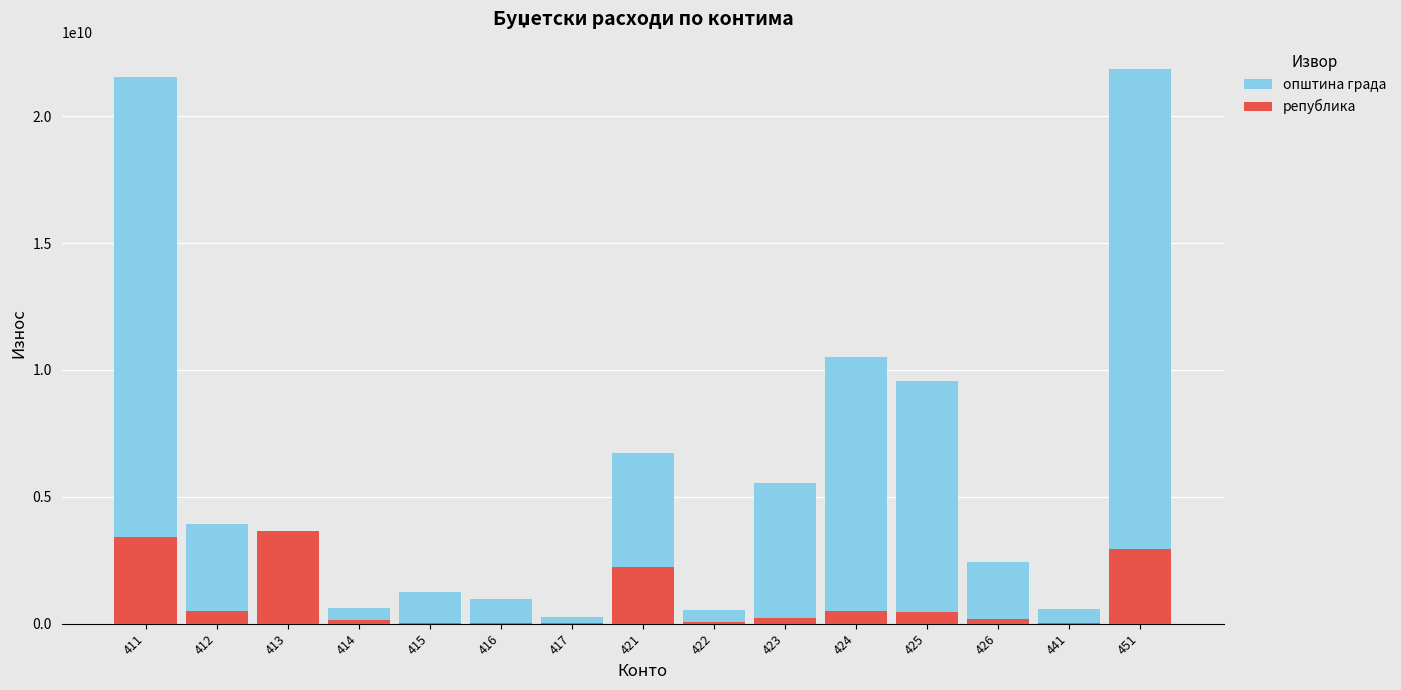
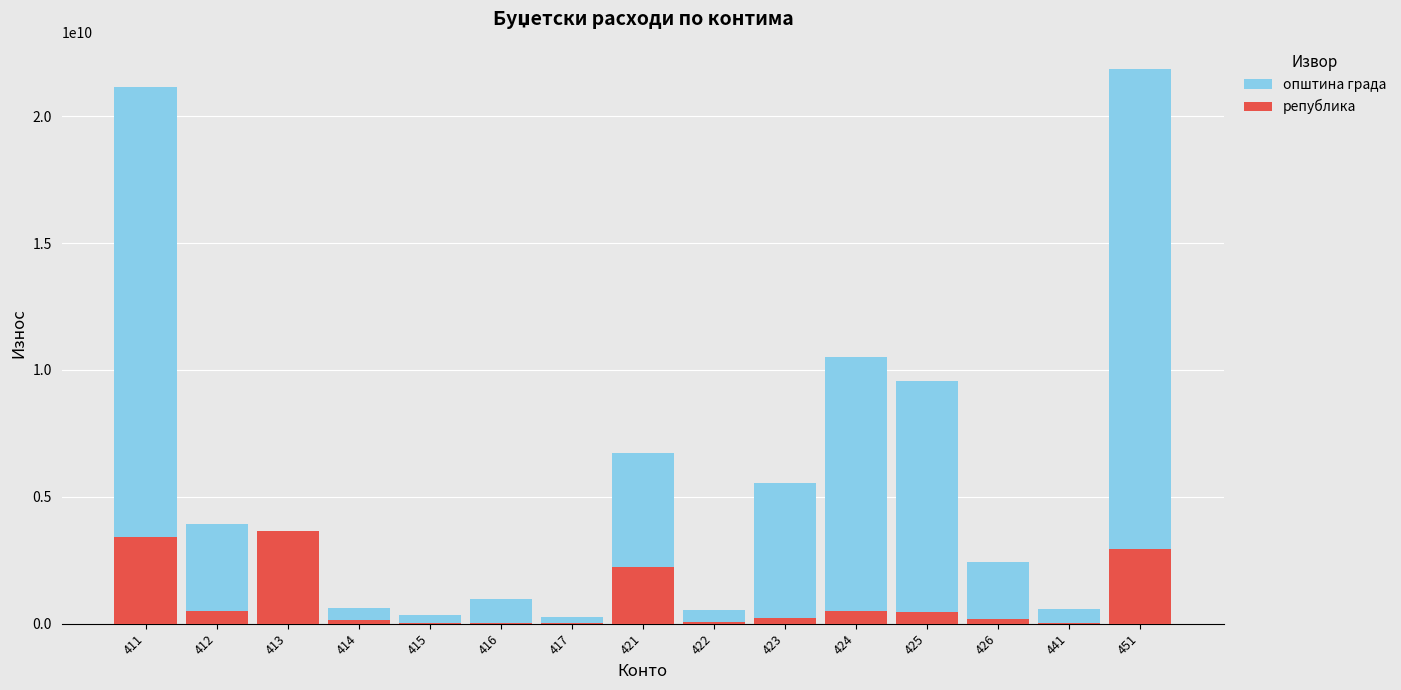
општина града, 411: 21500000000 -> 21200000000
општина града, 415: 1300000000 -> 300000000
